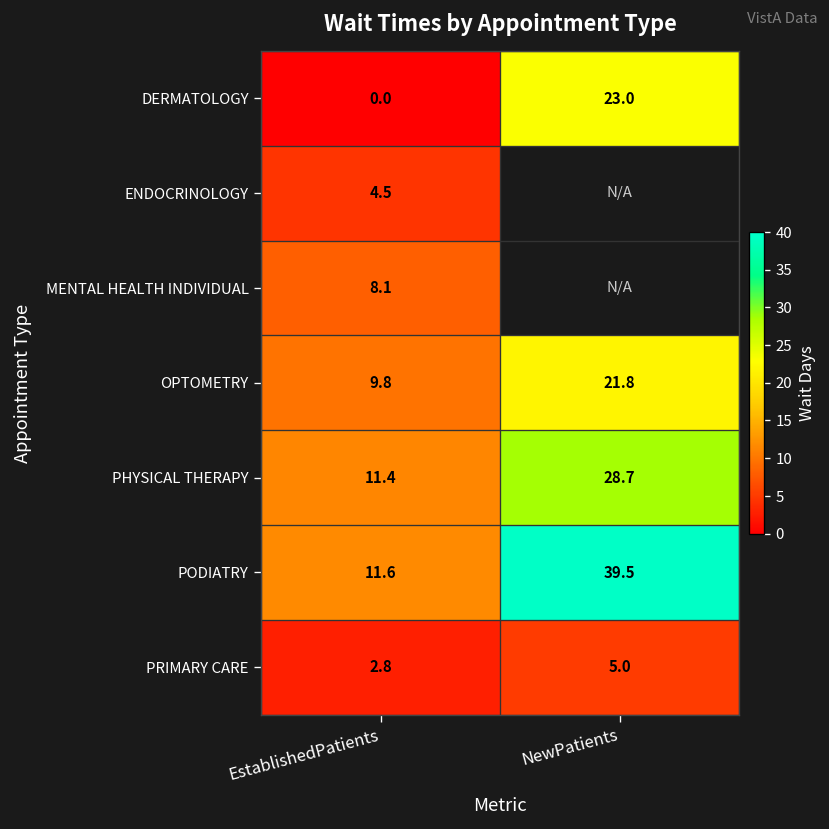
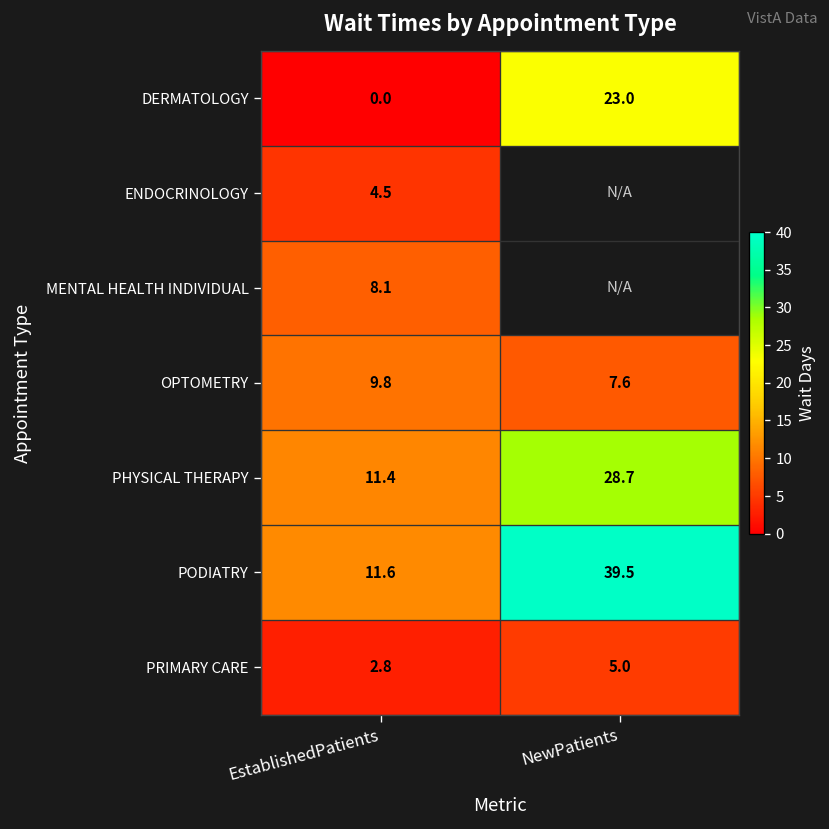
OPTOMETRY, NewPatients: 21.8 -> 7.6
